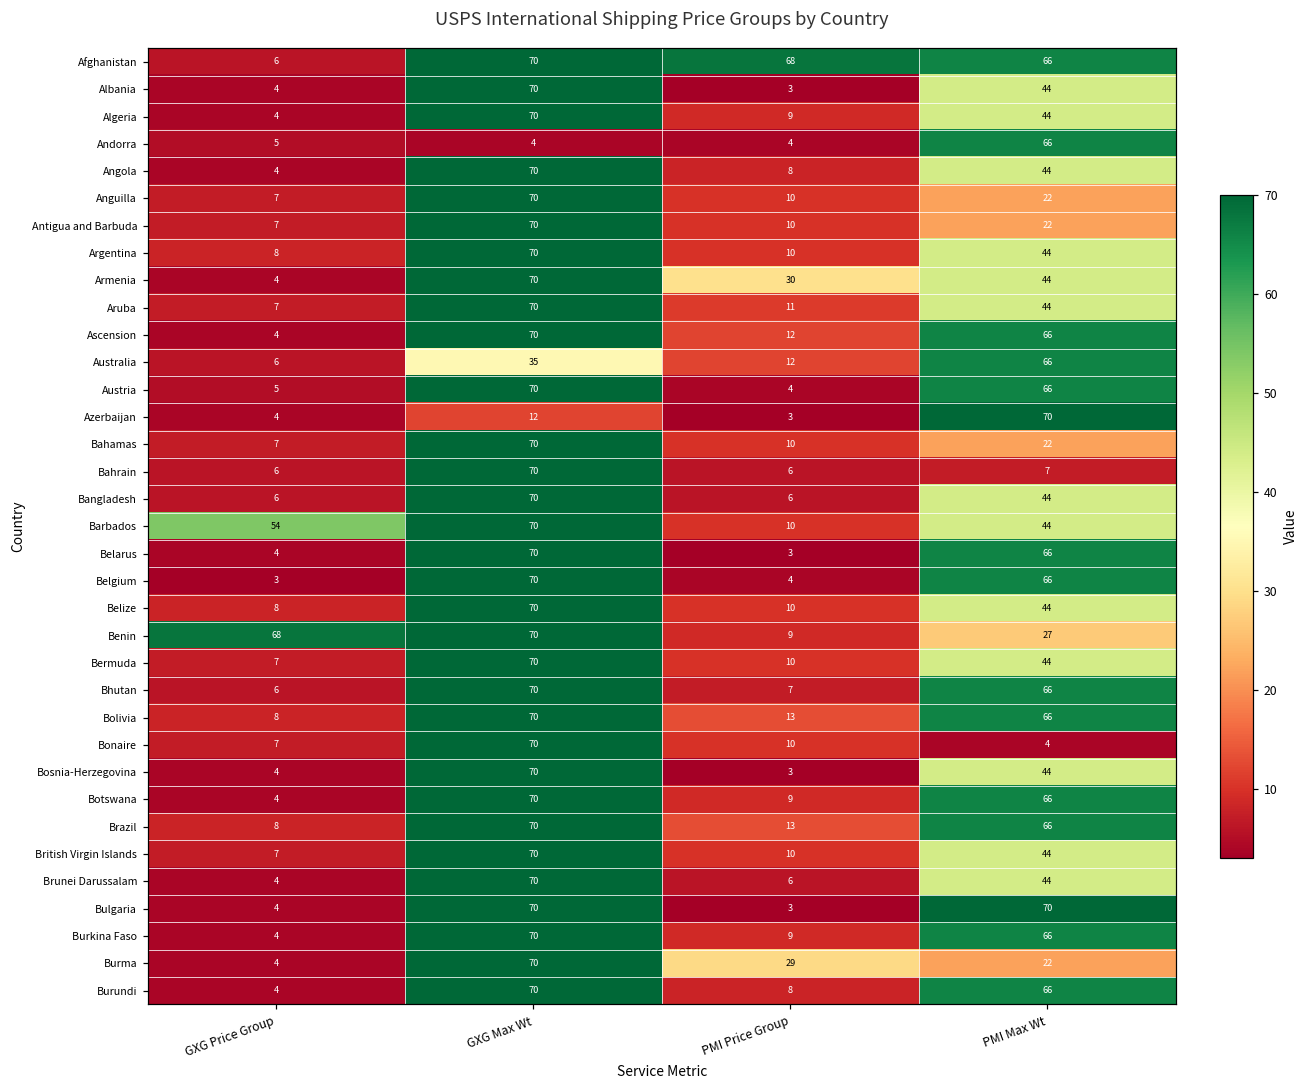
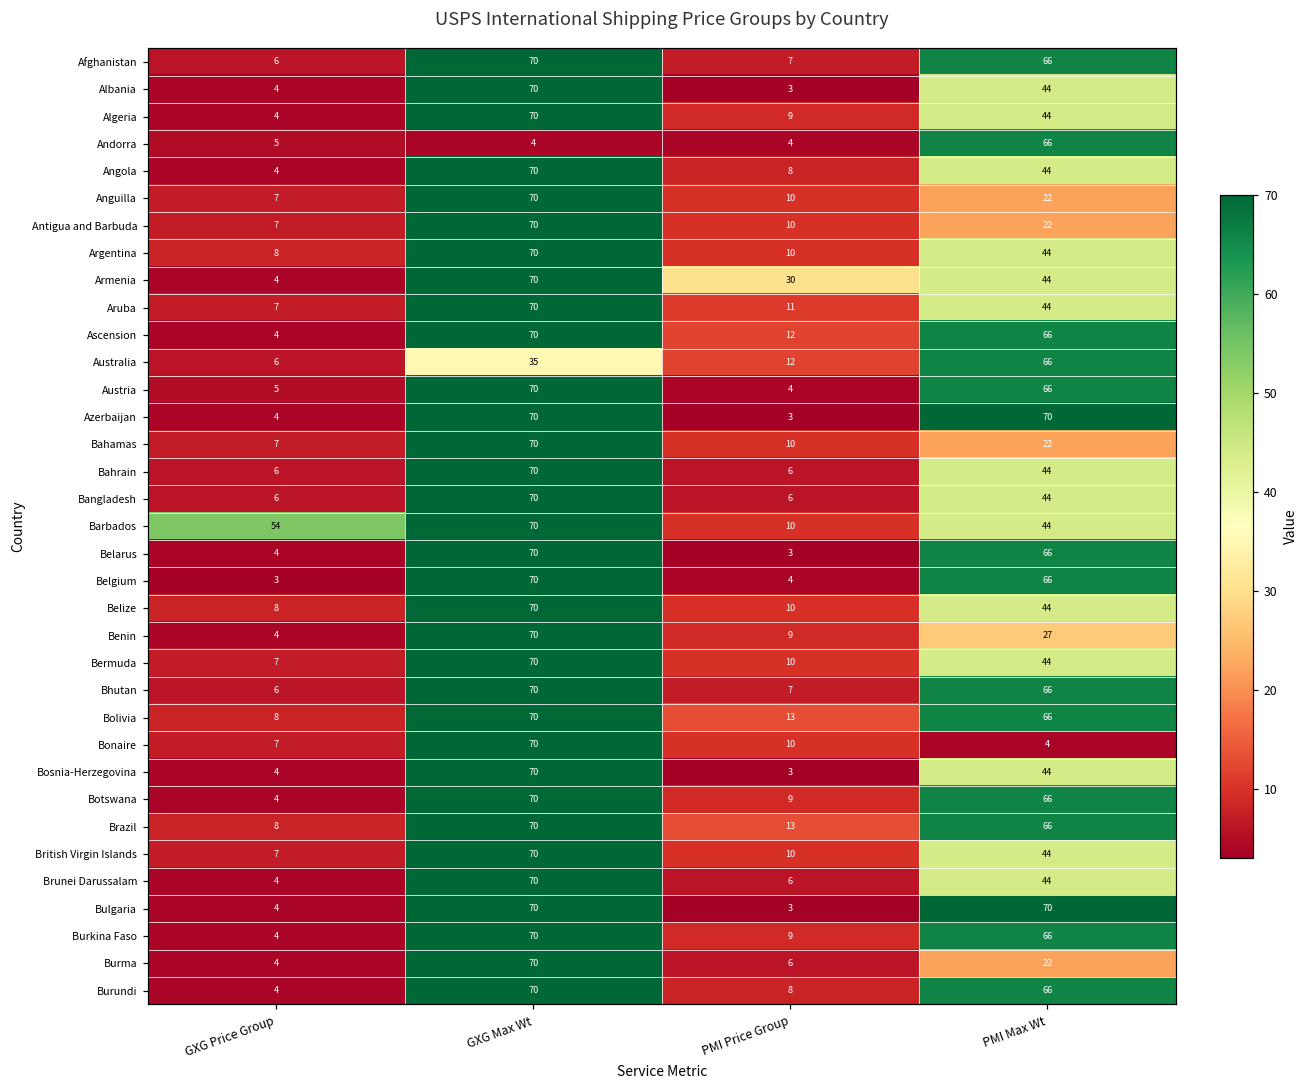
Afghanistan, PMI Price Group: 68 -> 7
Azerbaijan, GXG Max Wt: 12 -> 70
Bahrain, PMI Max Wt: 7 -> 44
Benin, GXG Price Group: 68 -> 4
Burma, PMI Price Group: 29 -> 6
